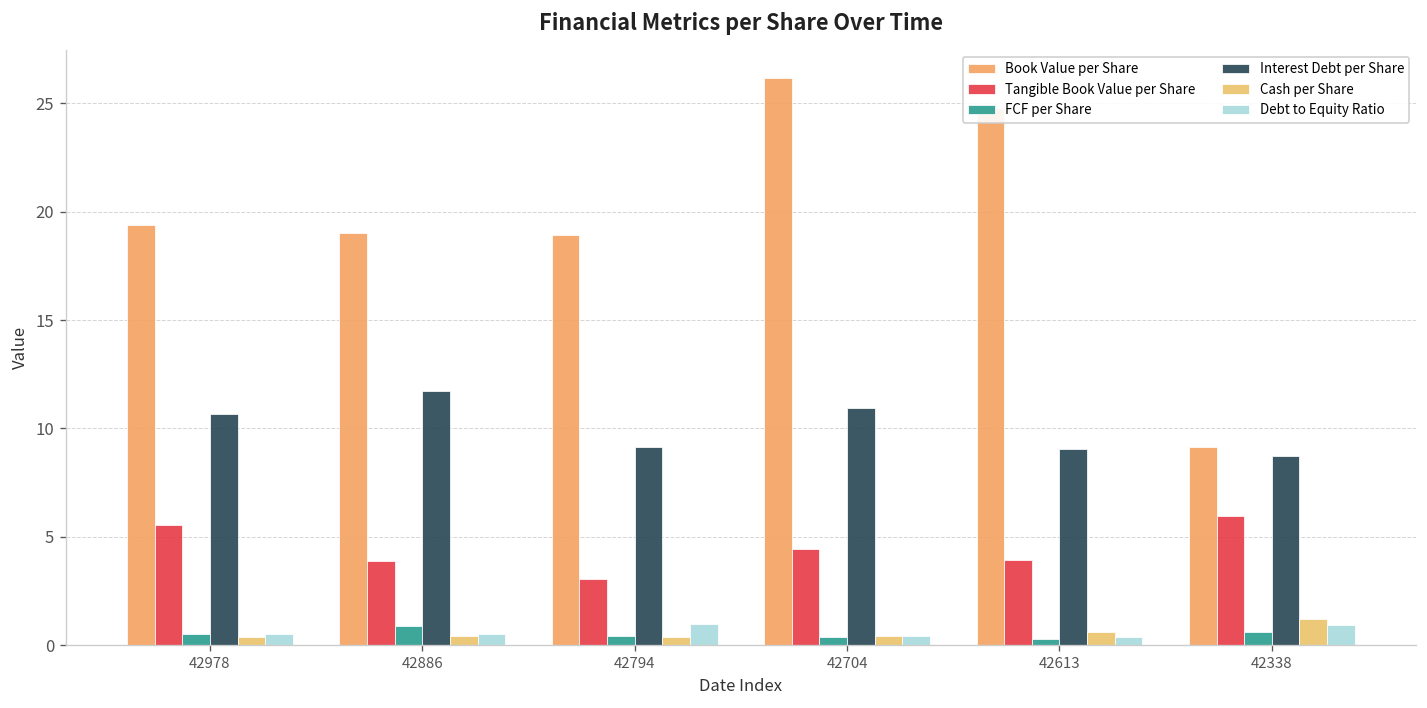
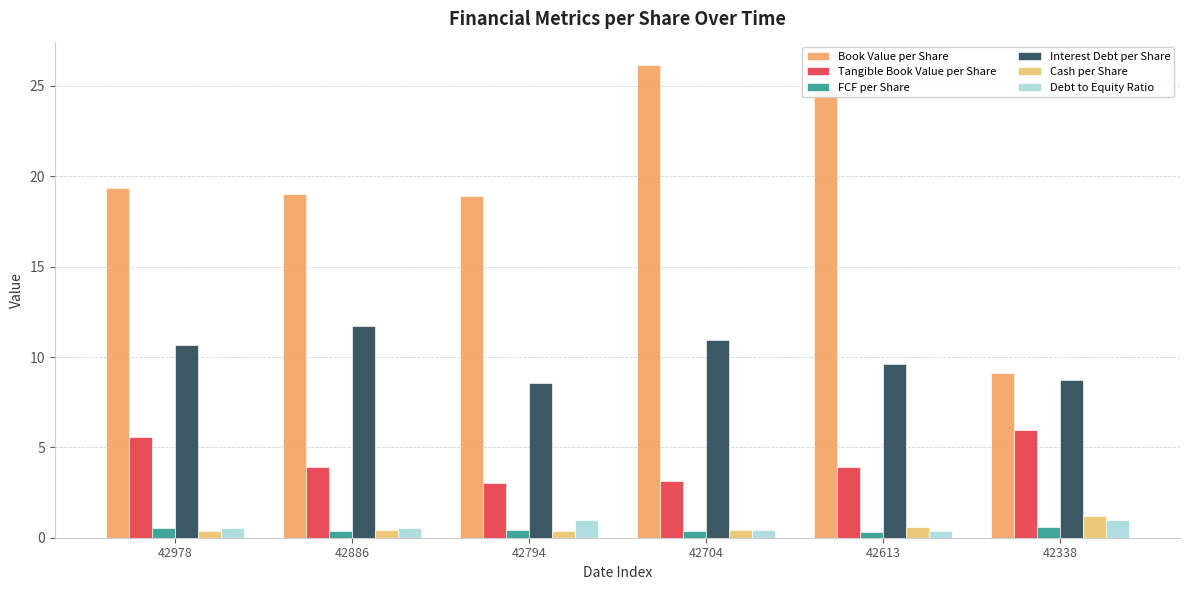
FCF per Share, 42886: 0.9 -> 0.4
Interest Debt per Share, 42794: 9.1 -> 8.5
Tangible Book Value per Share, 42704: 4.4 -> 3.1
Interest Debt per Share, 42613: 9.0 -> 9.6
